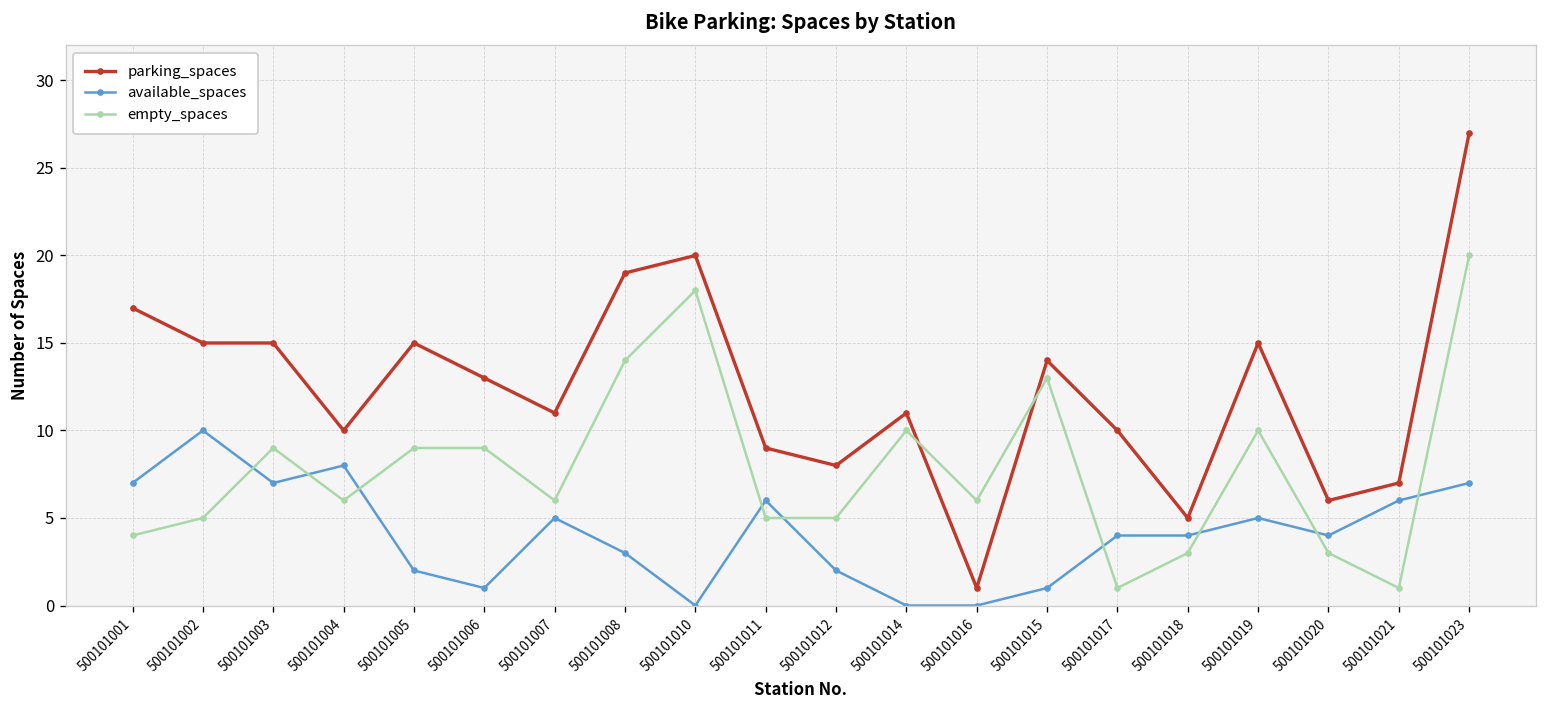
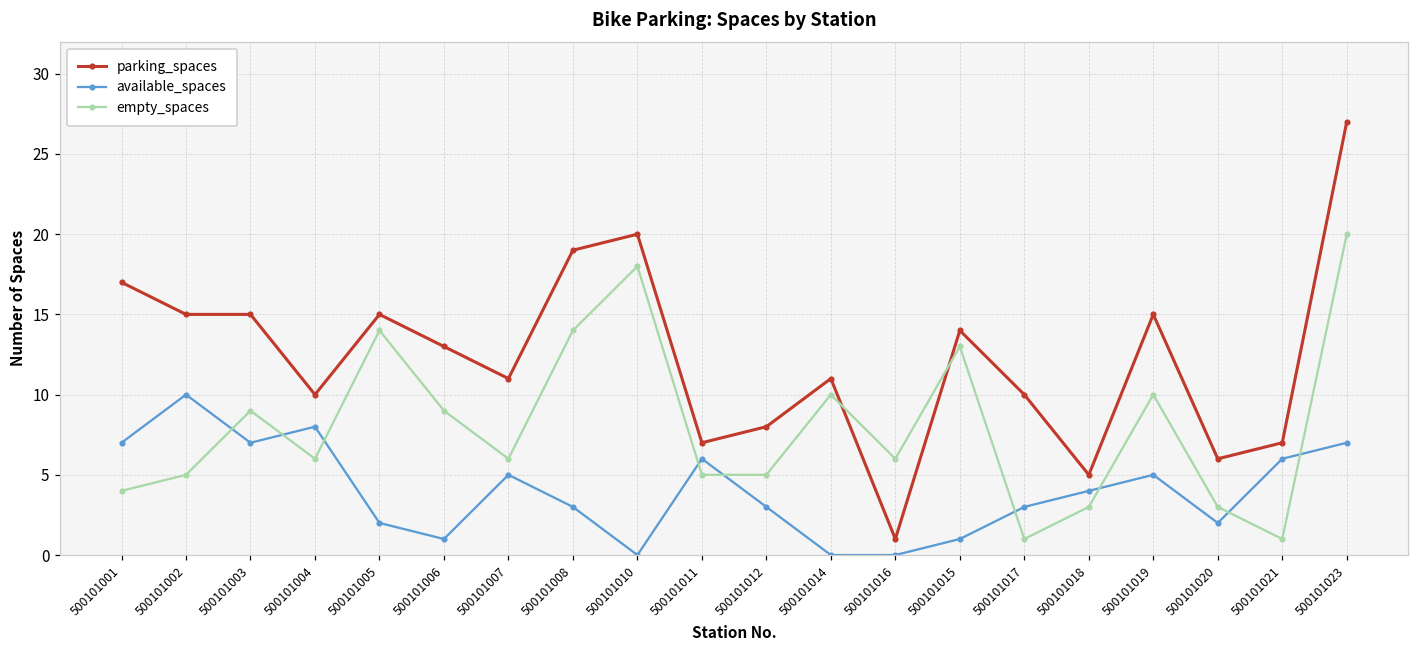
empty_spaces, 500101005: 9 -> 14
parking_spaces, 500101011: 9 -> 7
available_spaces, 500101012: 2 -> 3
available_spaces, 500101017: 4 -> 3
available_spaces, 500101020: 4 -> 2
